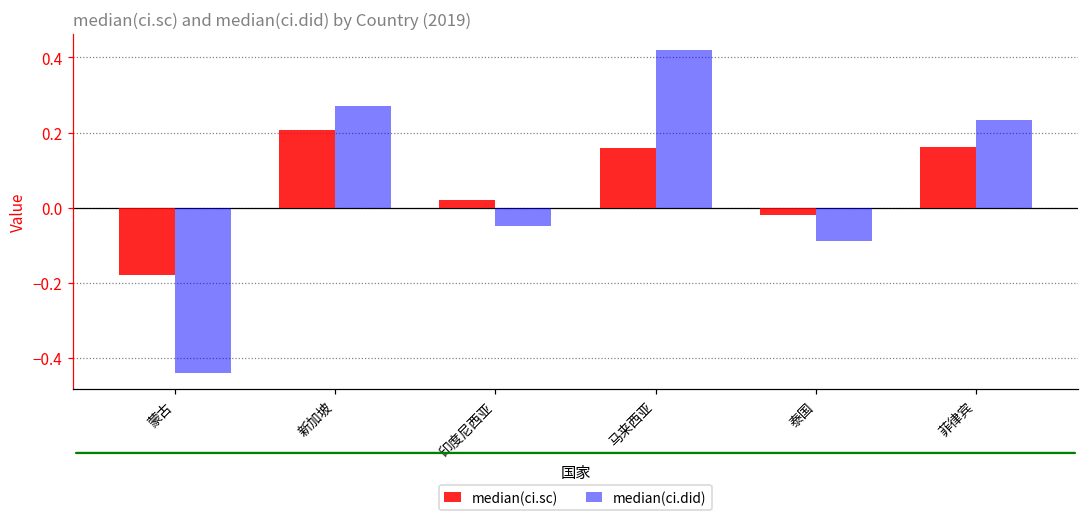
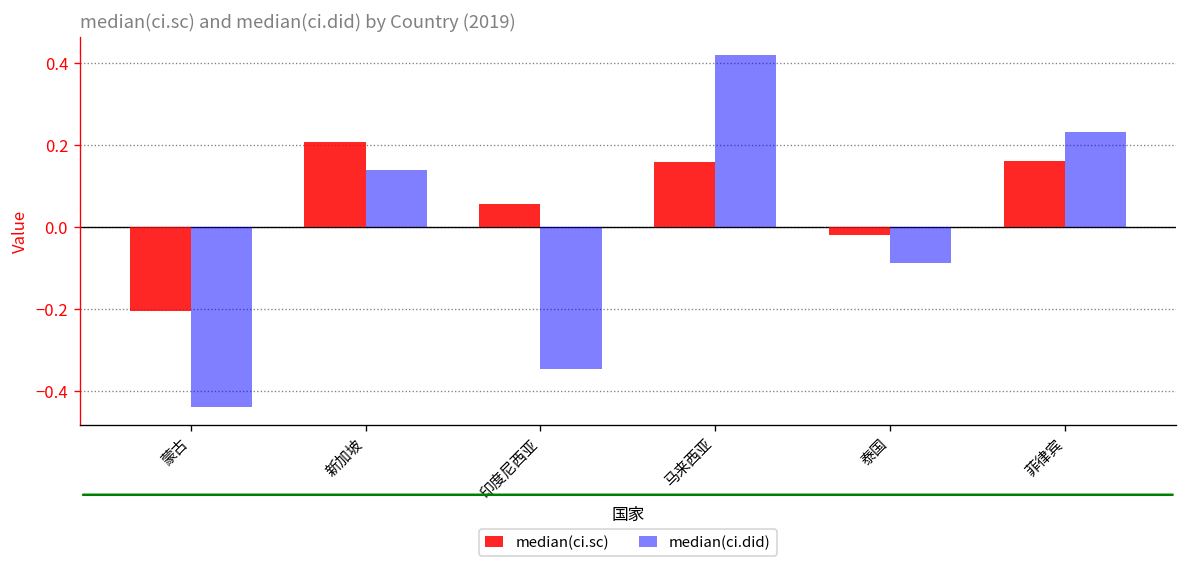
median(ci.sc), 蒙古: -0.18 -> -0.21
median(ci.did), 新加坡: 0.27 -> 0.14
median(ci.sc), 印度尼西亚: 0.02 -> 0.06
median(ci.did), 印度尼西亚: -0.05 -> -0.35
